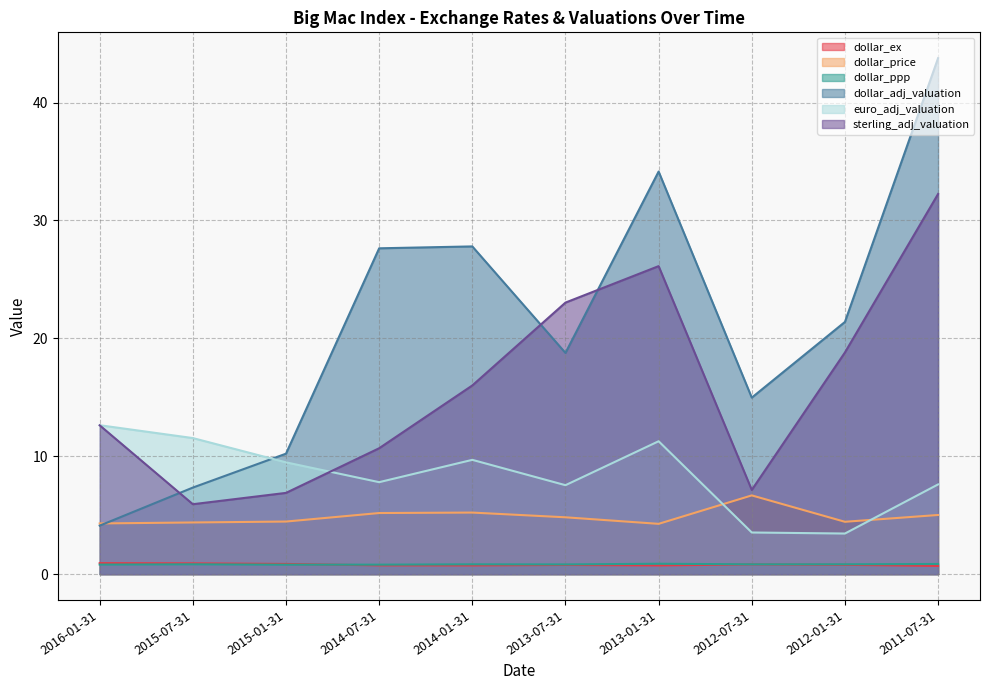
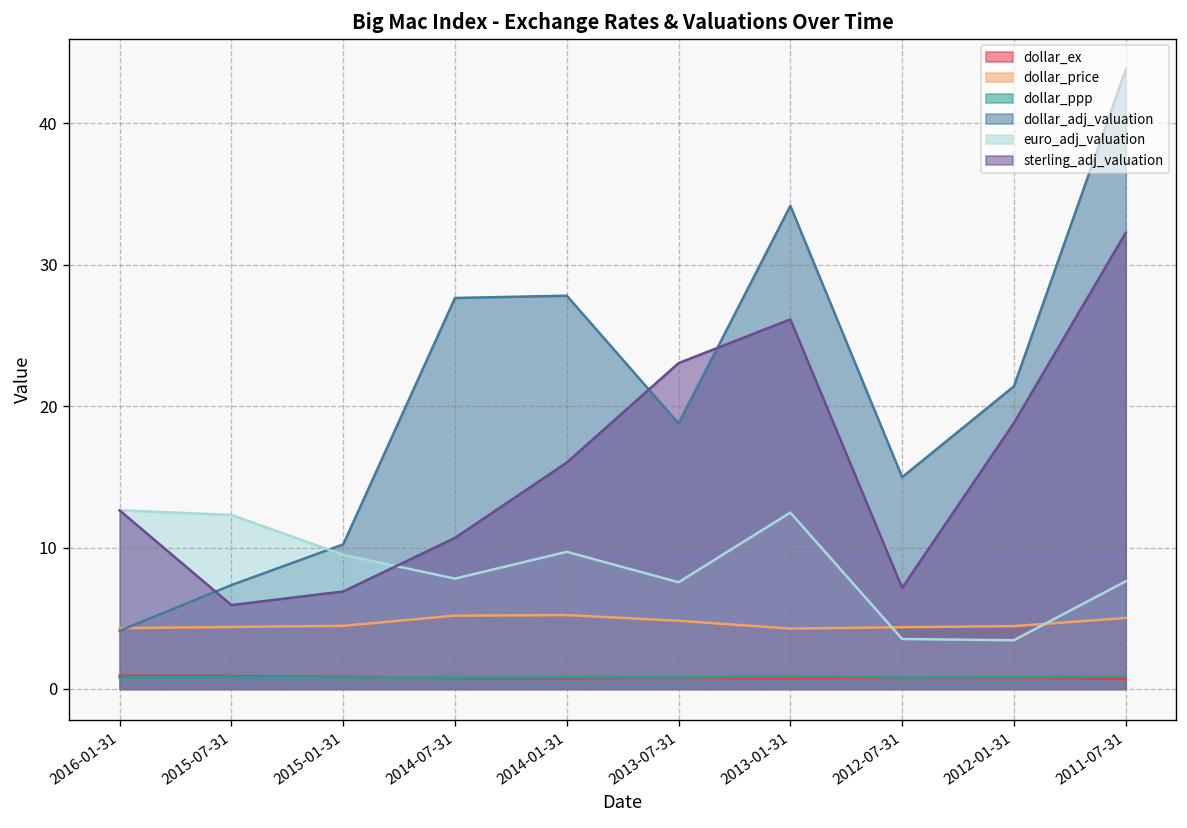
euro_adj_valuation, 2015-07-31: 11.5 -> 12.3
euro_adj_valuation, 2013-01-31: 11.3 -> 12.5
dollar_price, 2012-07-31: 6.7 -> 4.4
